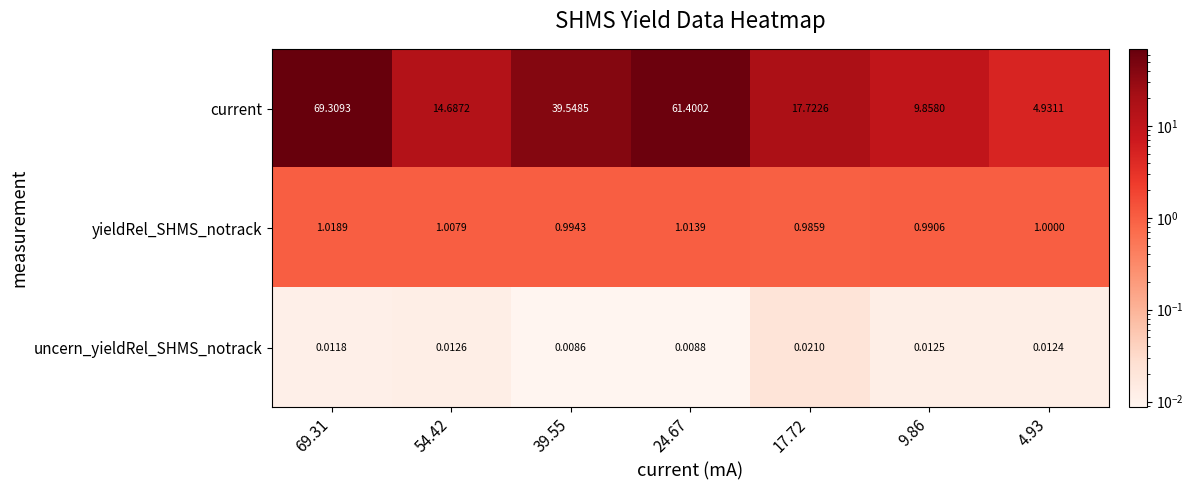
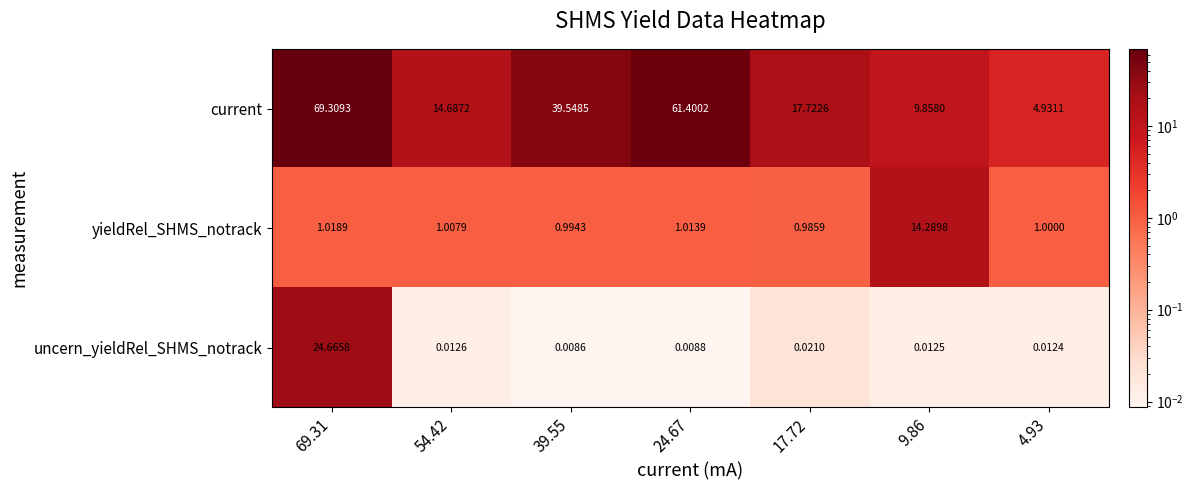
yieldRel_SHMS_notrack, 9.86: 0.9906 -> 14.2898
uncern_yieldRel_SHMS_notrack, 69.31: 0.0118 -> 24.6658
